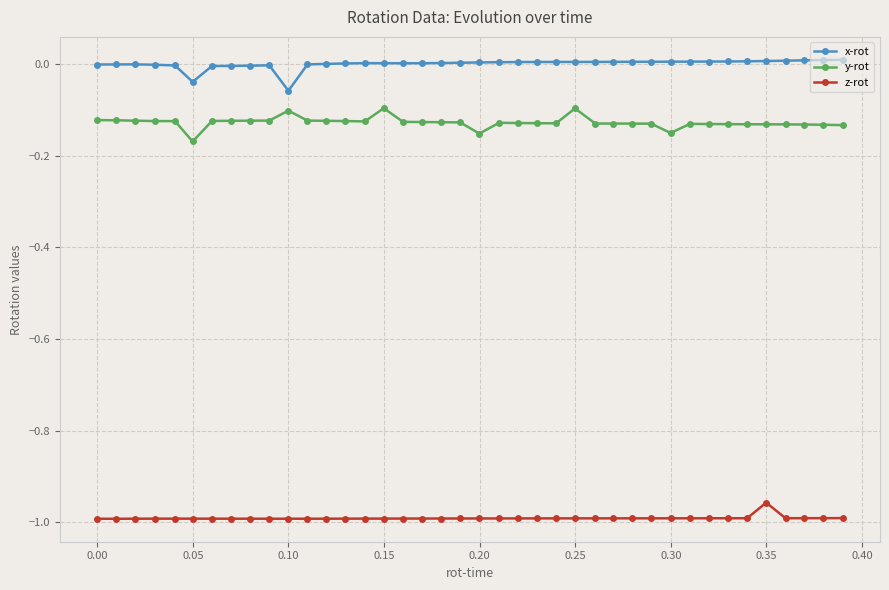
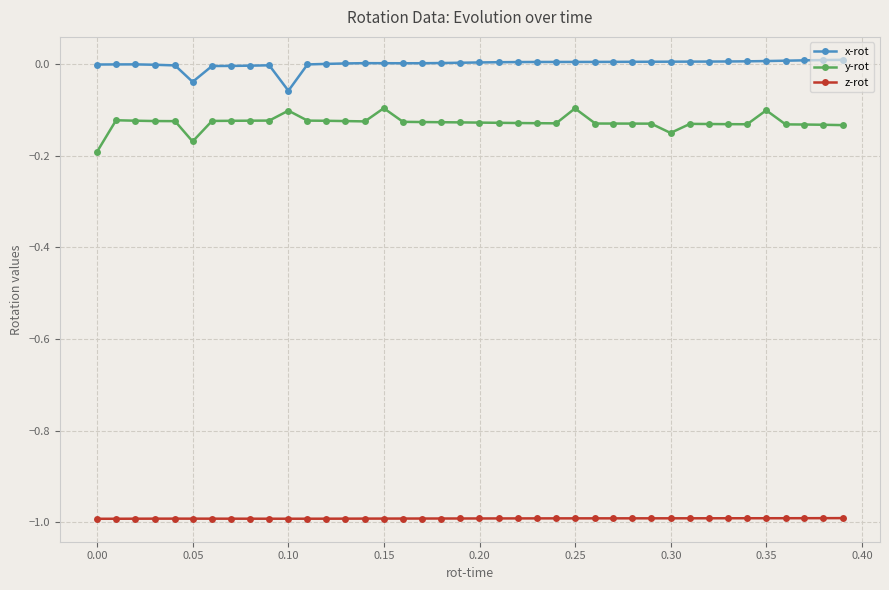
y-rot, 0.00: -0.12 -> -0.19
y-rot, 0.20: -0.15 -> -0.13
y-rot, 0.35: -0.13 -> -0.10
z-rot, 0.35: -0.96 -> -0.99
